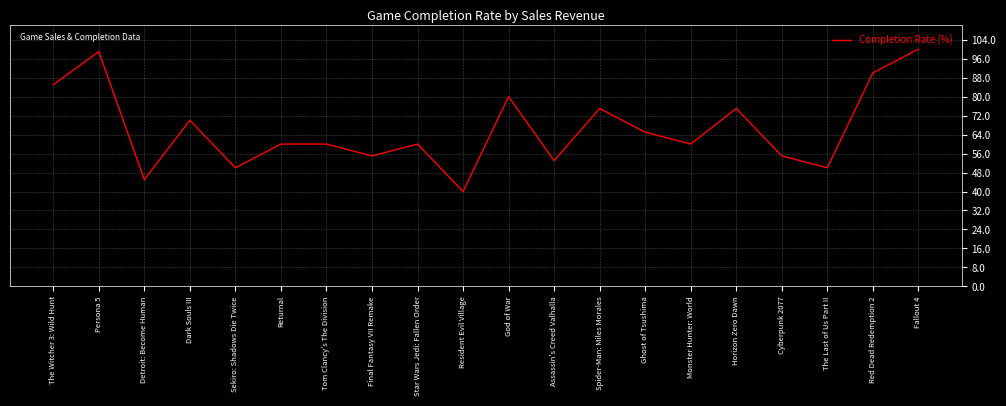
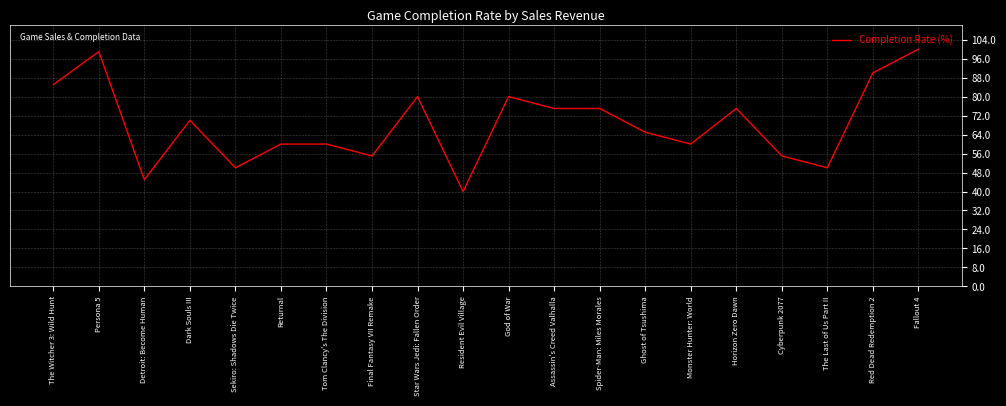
Star Wars Jedi: Fallen Order: 60 -> 80
Assassin's Creed Valhalla: 53 -> 75
